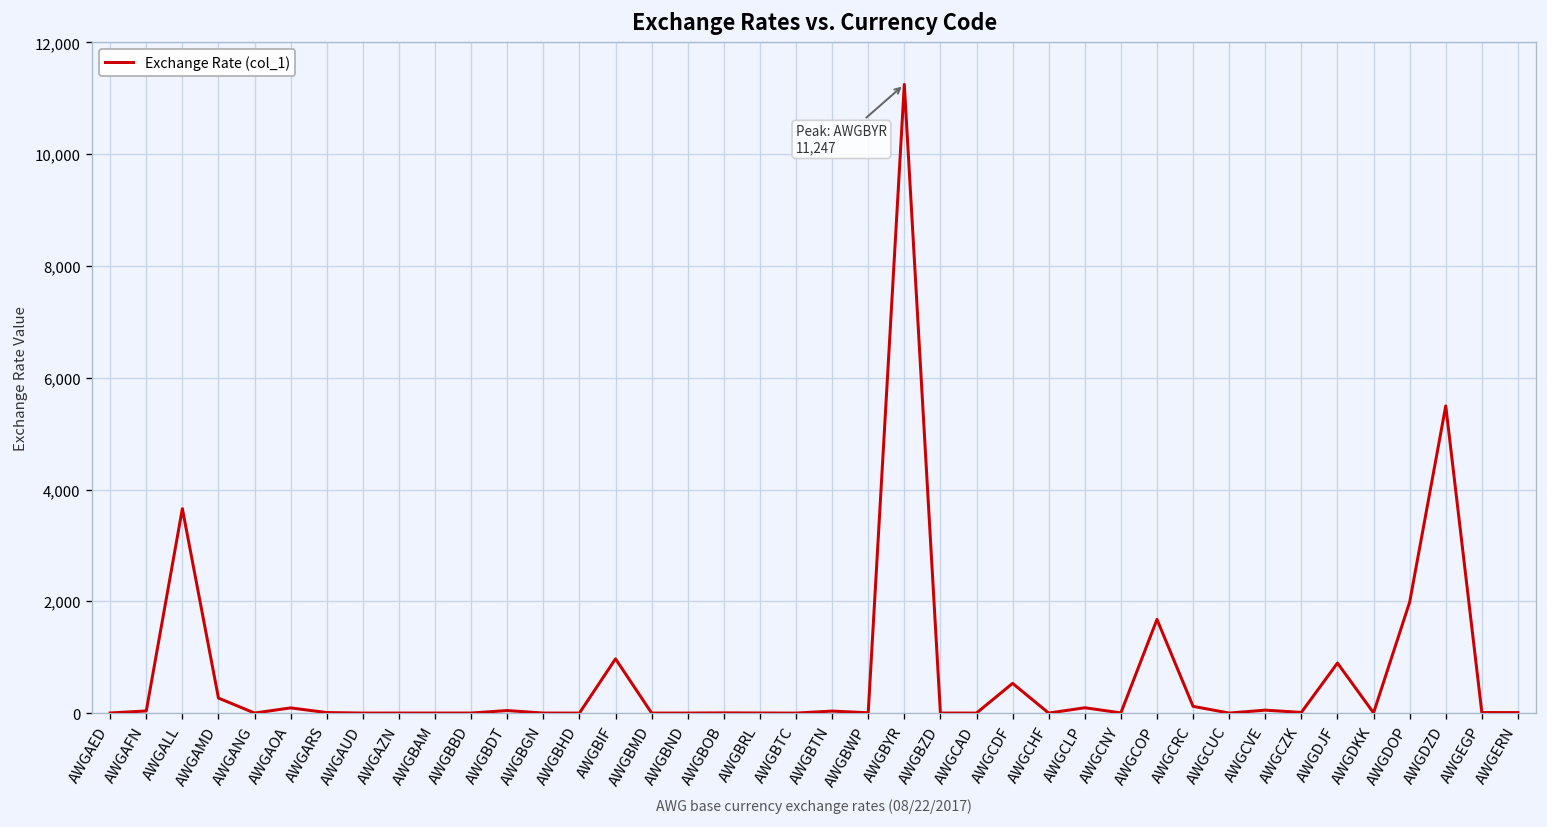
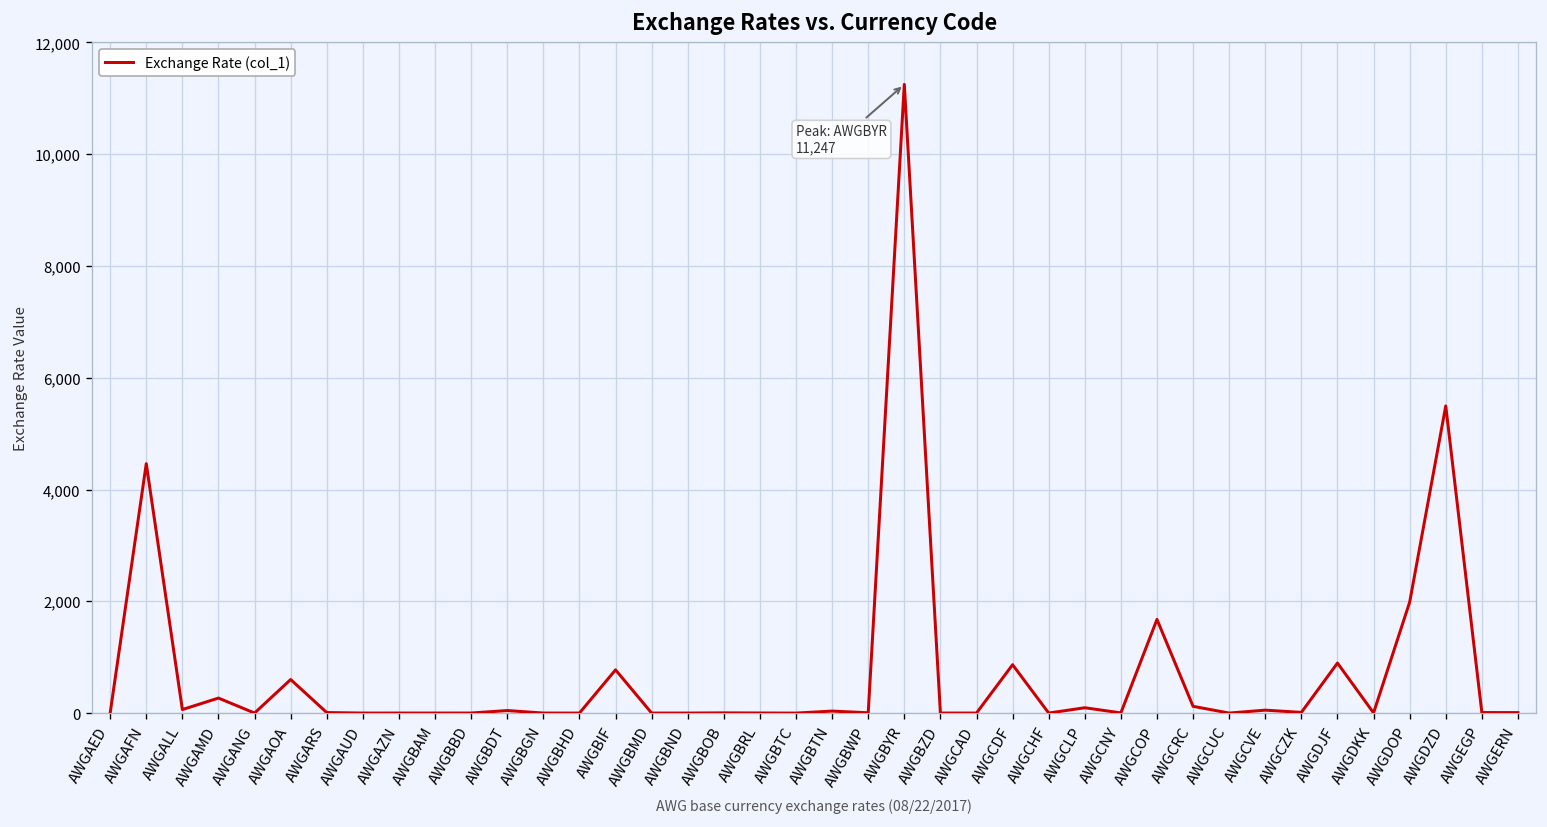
AWGAFN: 0 -> 4,500
AWGALL: 3,700 -> 100
AWGAOA: 100 -> 600
AWGBIF: 1,000 -> 800
AWGCDF: 500 -> 900
